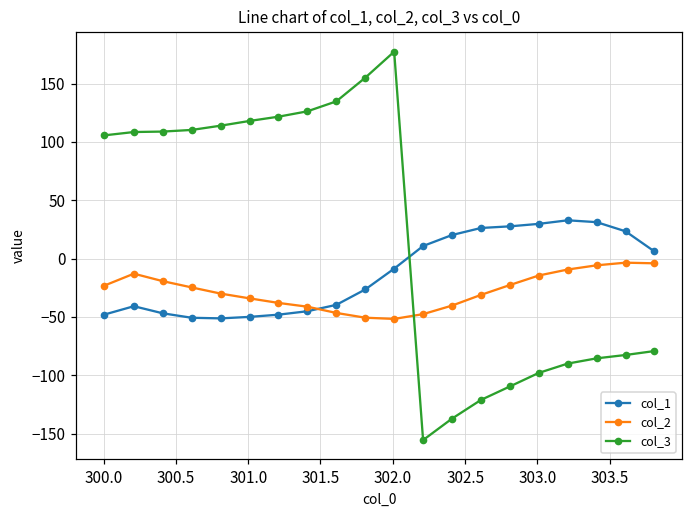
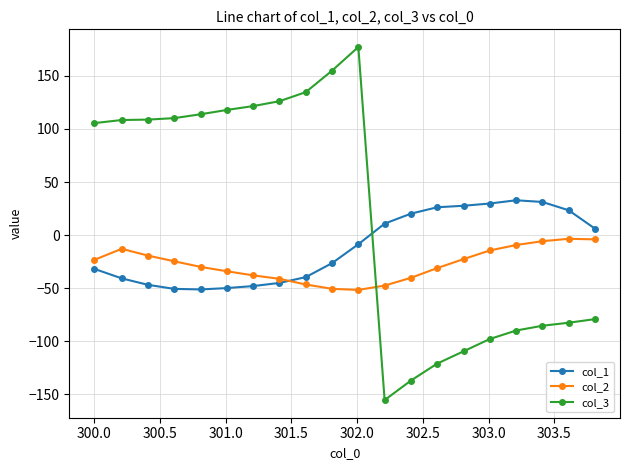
col_1, 300.0: -48 -> -32
